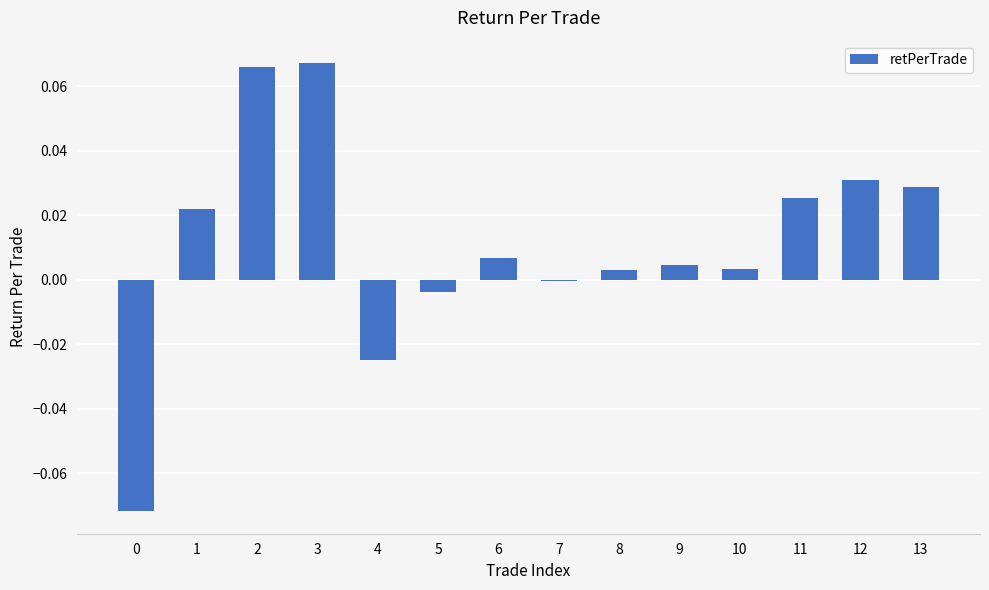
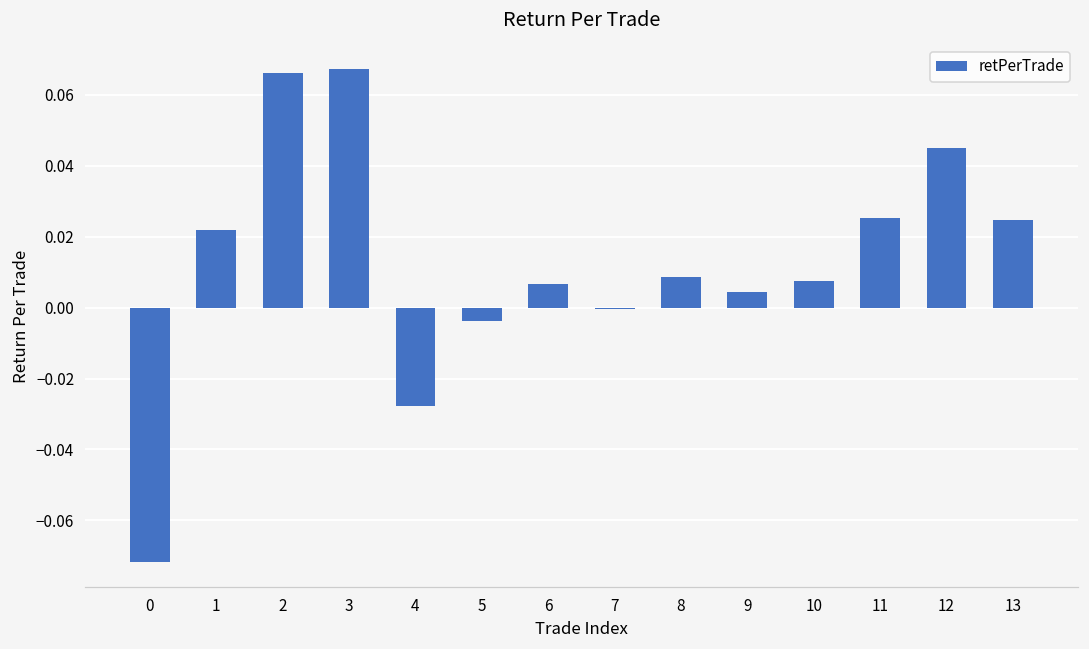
4: -0.025 -> -0.028
8: 0.003 -> 0.009
10: 0.003 -> 0.007
12: 0.031 -> 0.045
13: 0.029 -> 0.025
